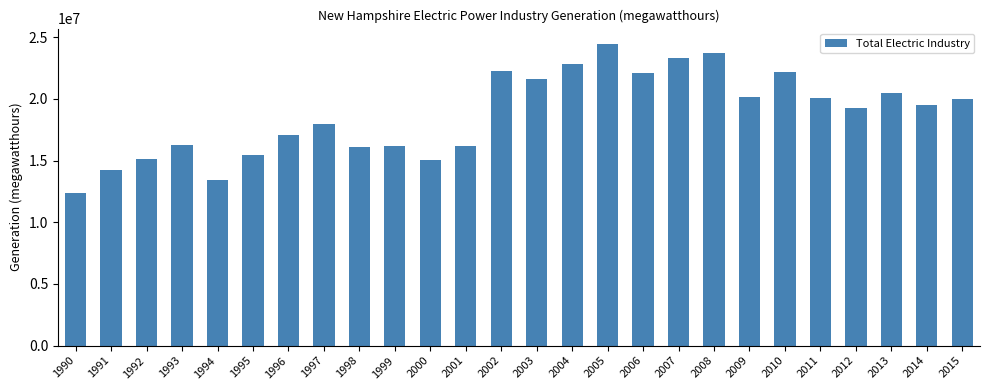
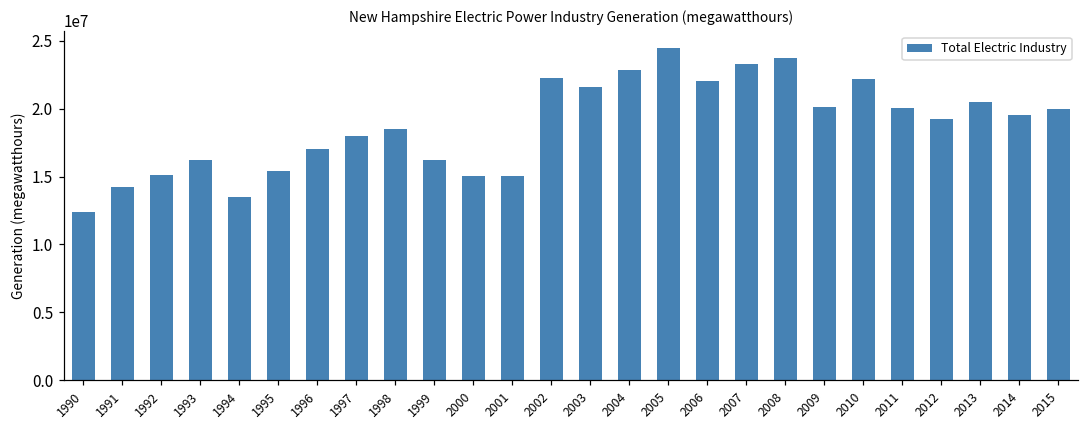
1998: 16100000 -> 18500000
2001: 16200000 -> 15100000
